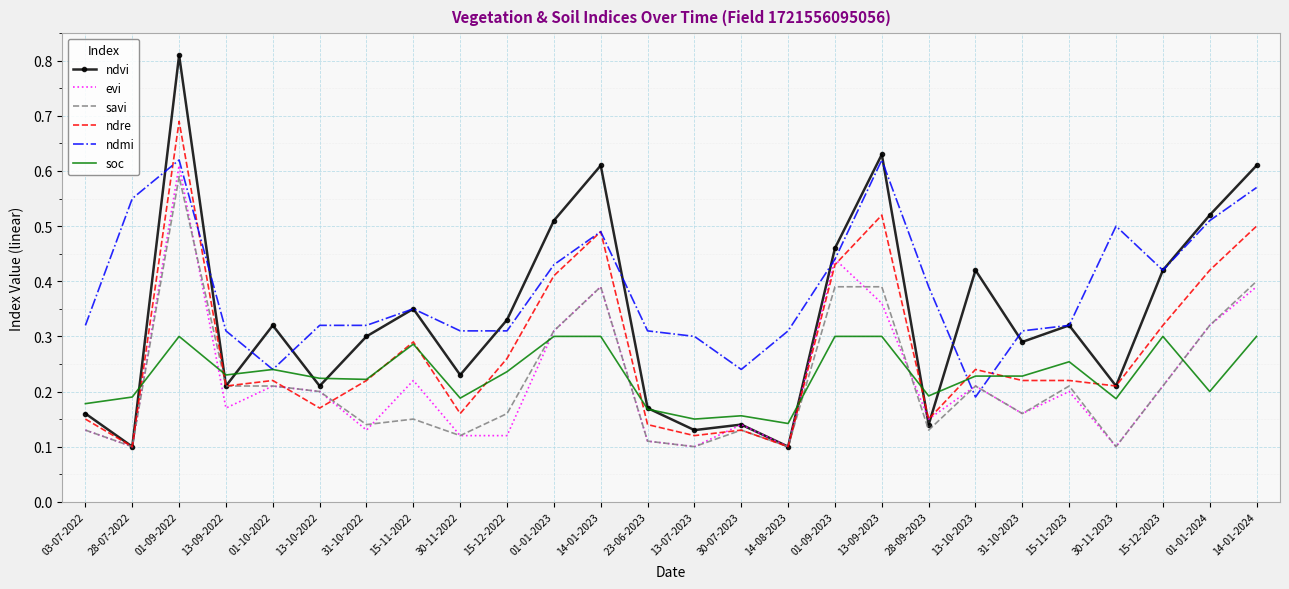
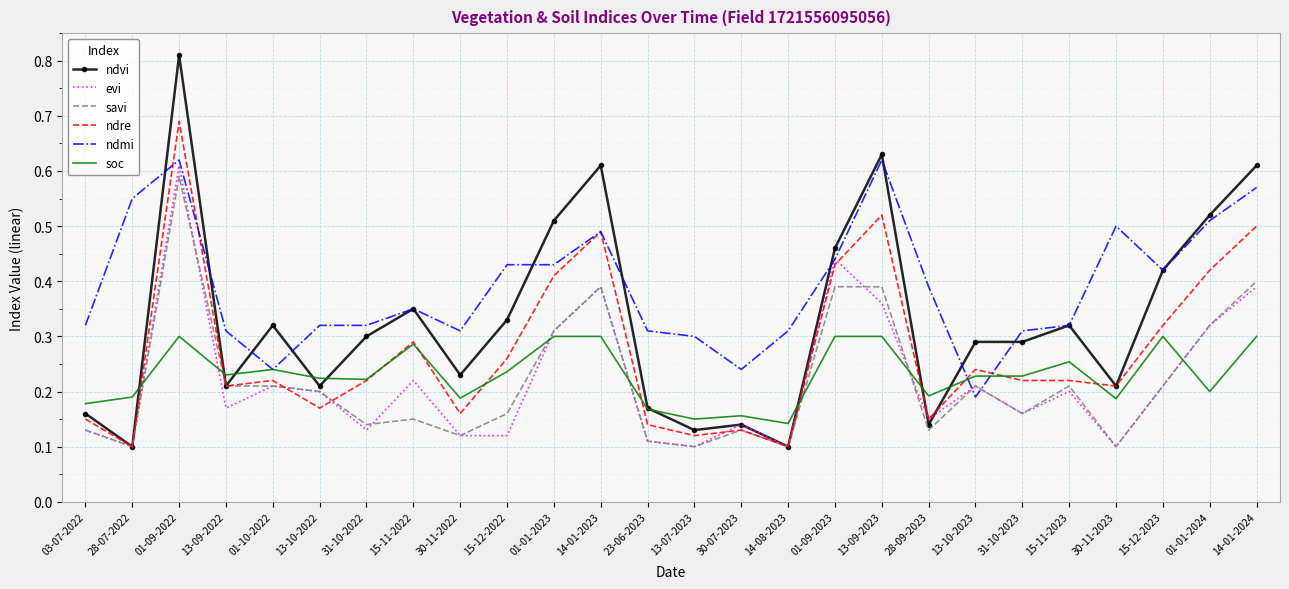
ndmi, 15-12-2022: 0.31 -> 0.43
ndvi, 13-10-2023: 0.42 -> 0.29
